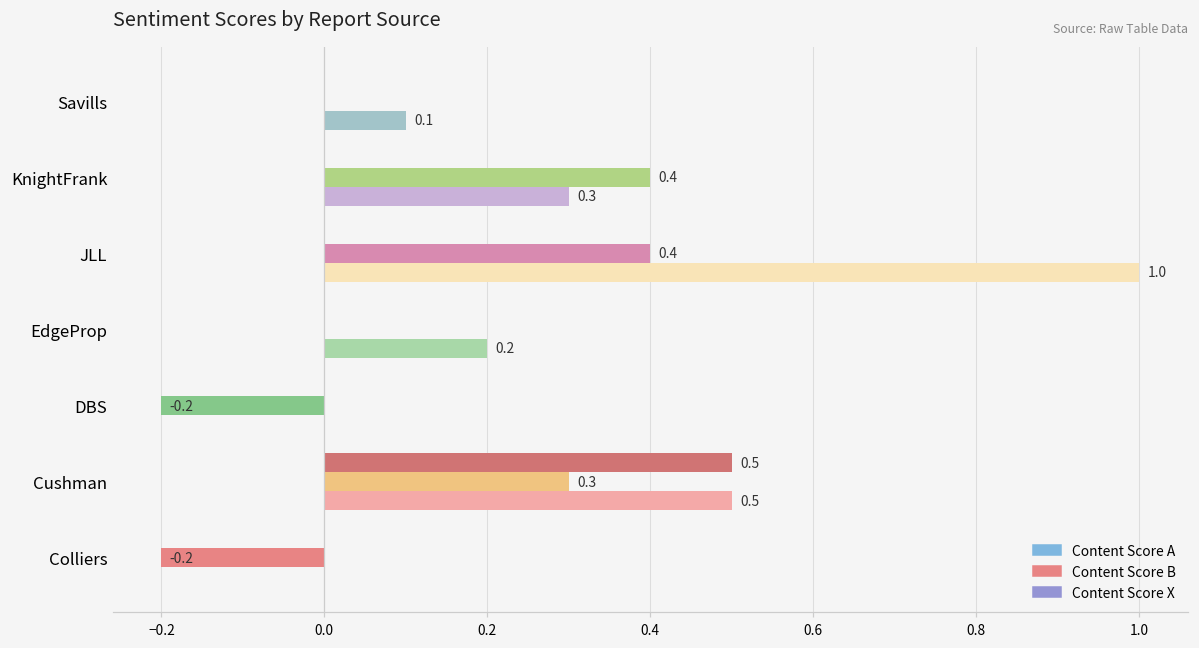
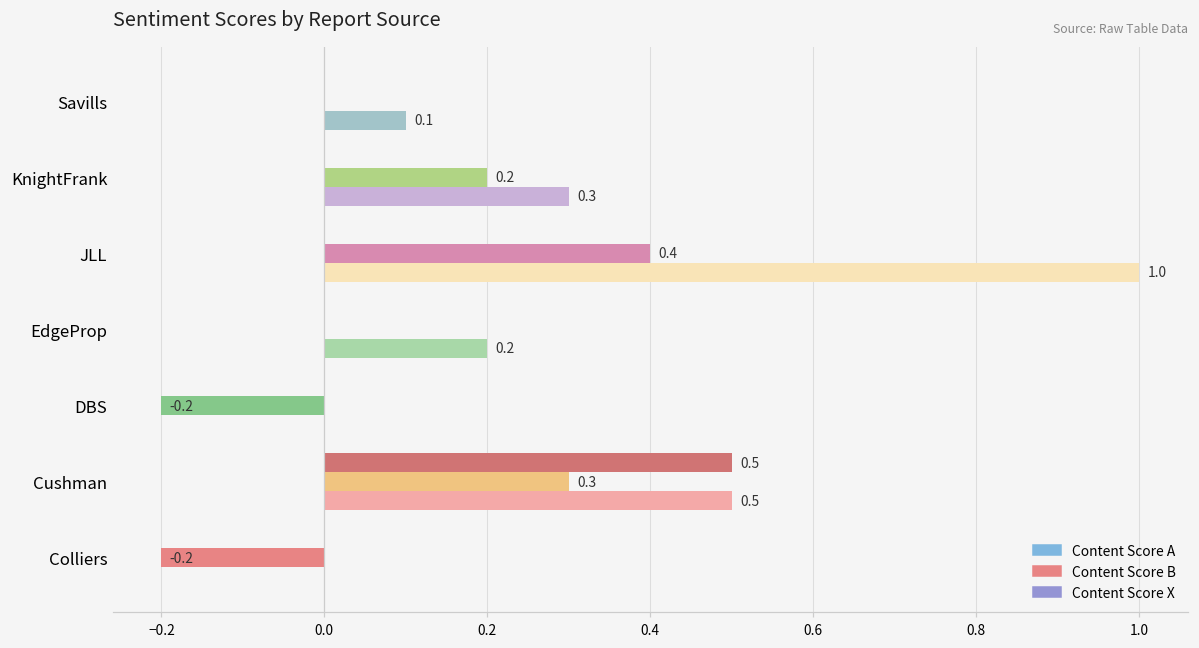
Content Score B, KnightFrank: 0.4 -> 0.2
